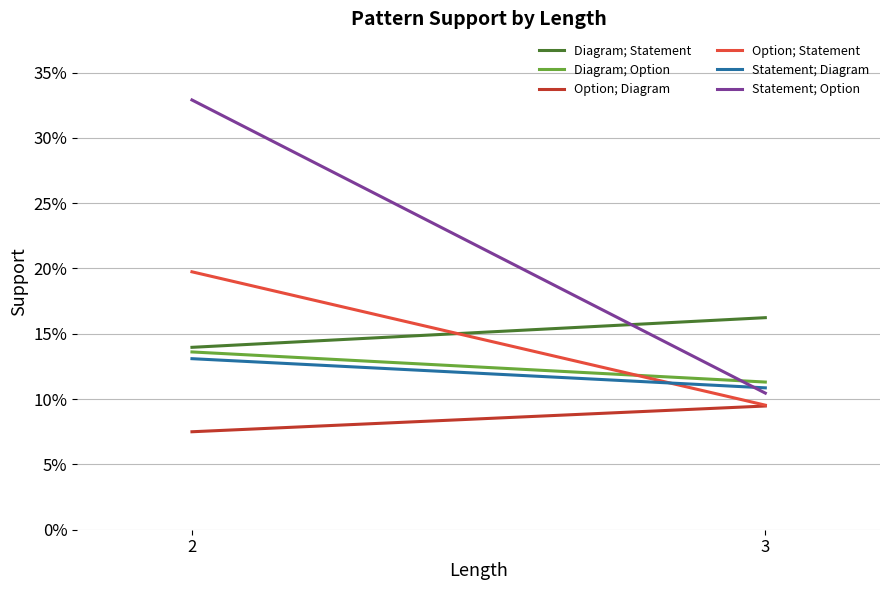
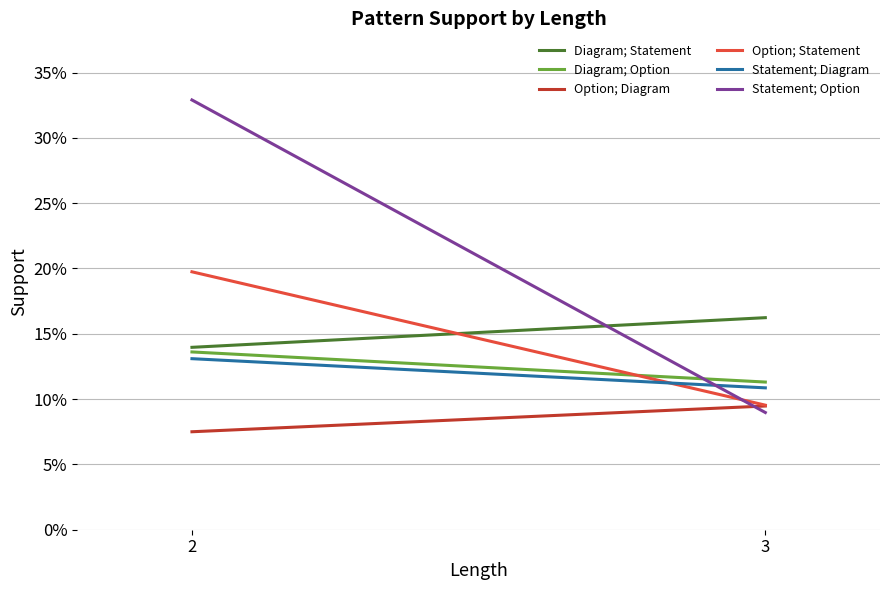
Statement; Option, 3: 10.5% -> 9.0%
